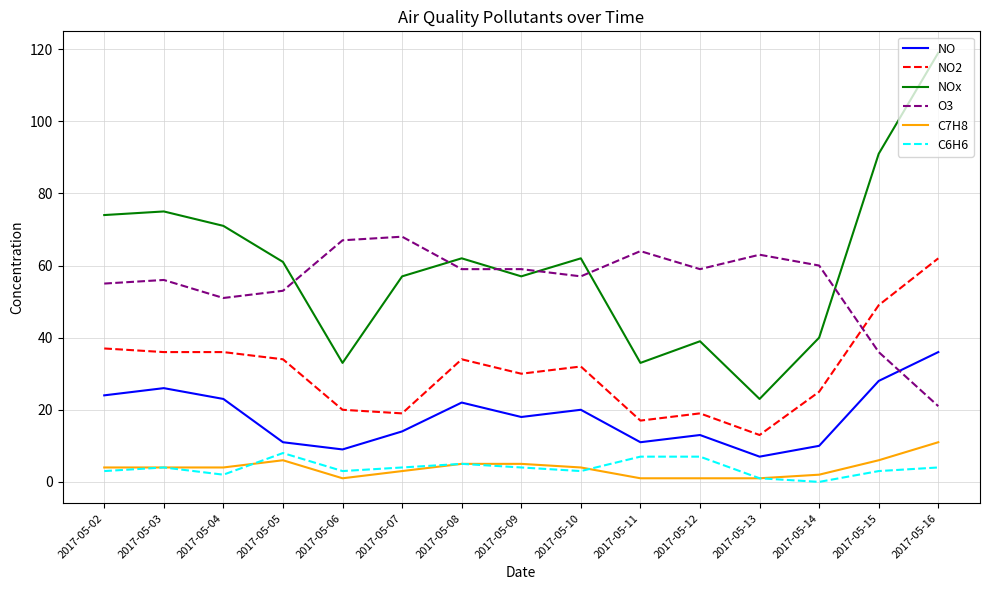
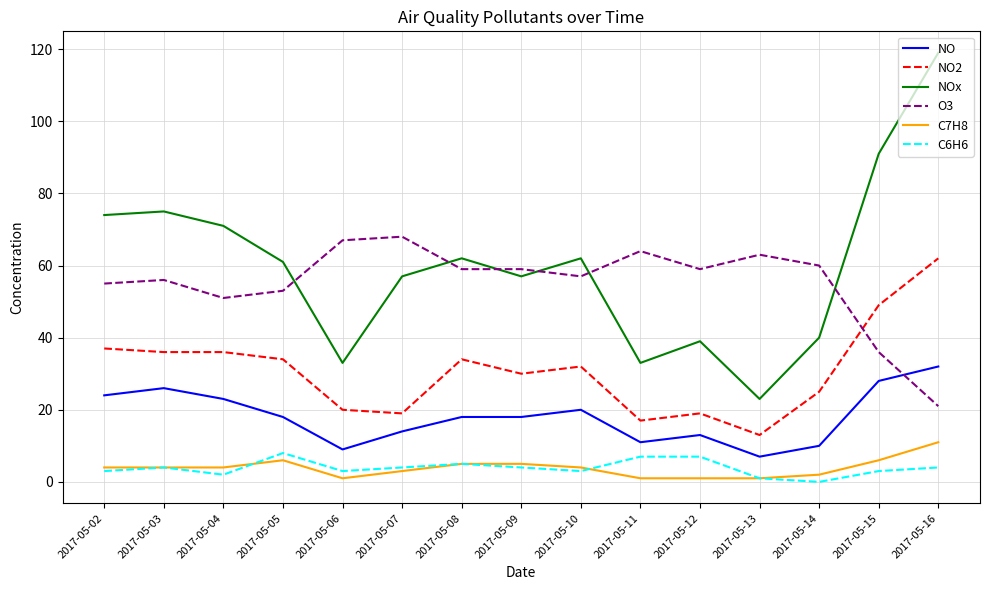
NO, 2017-05-05: 11 -> 18
NO, 2017-05-08: 22 -> 18
NO, 2017-05-16: 36 -> 32
